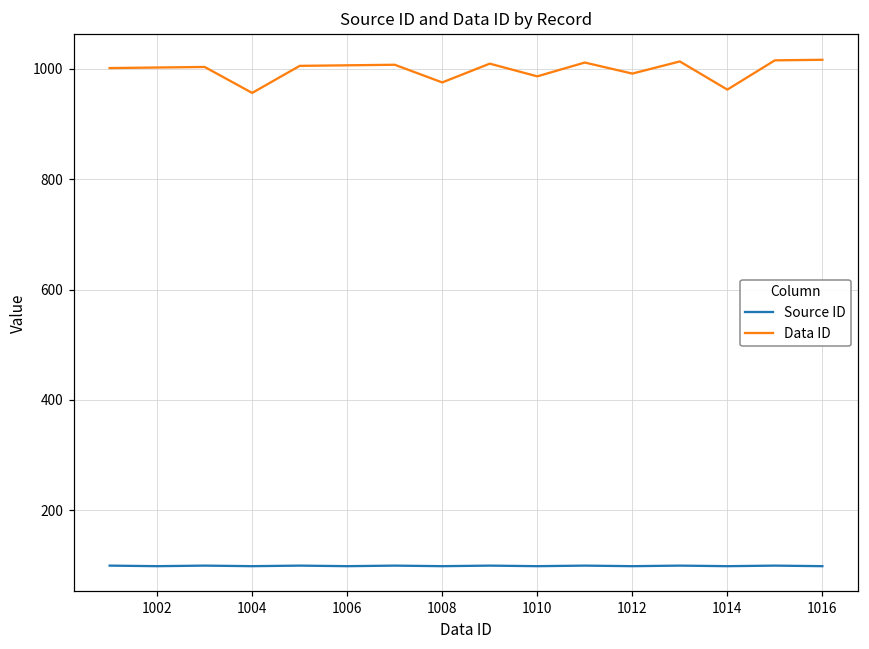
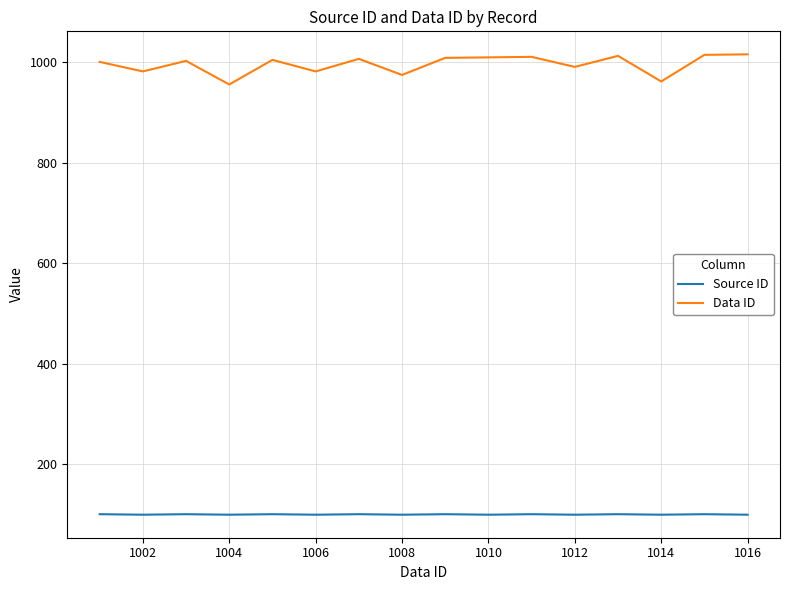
Data ID, 1002: 1000 -> 980
Data ID, 1006: 1010 -> 980
Data ID, 1010: 990 -> 1010
